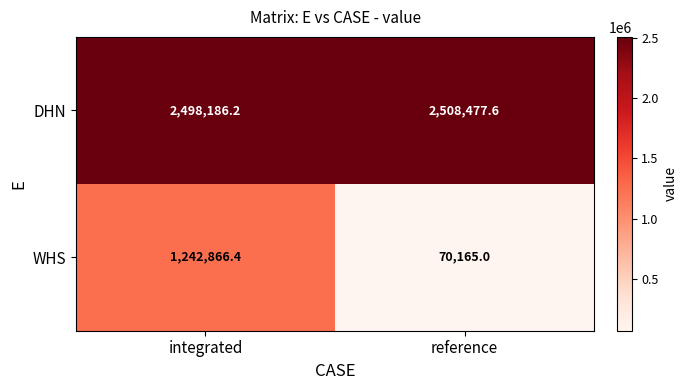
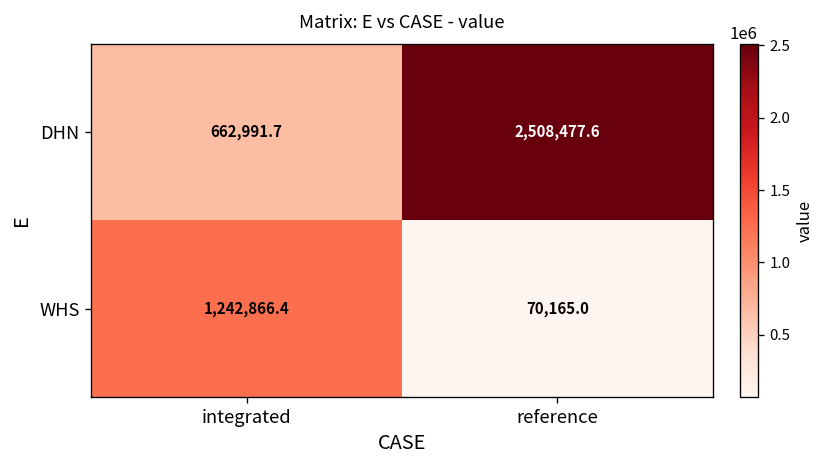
DHN, integrated: 2,498,186.2 -> 662,991.7
